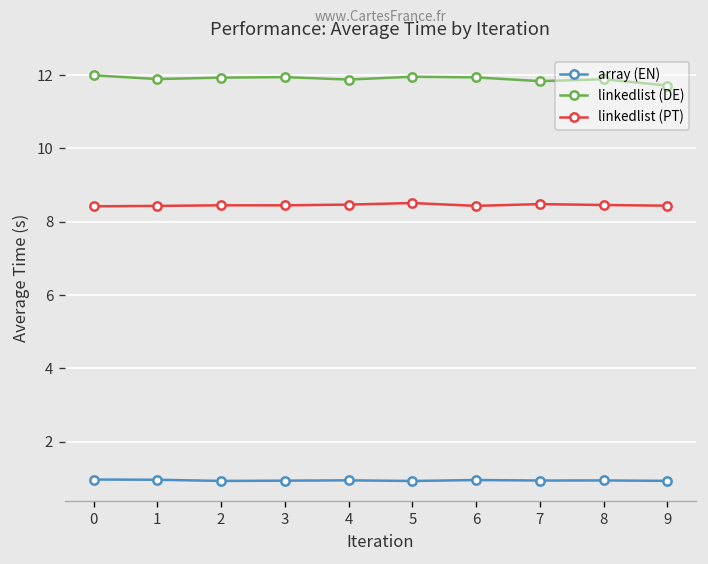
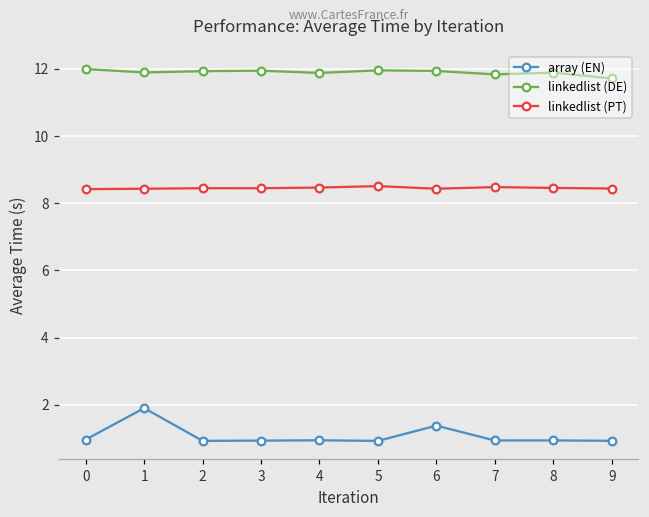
array (EN), 1: 1.0 -> 1.9
array (EN), 6: 1.0 -> 1.4
